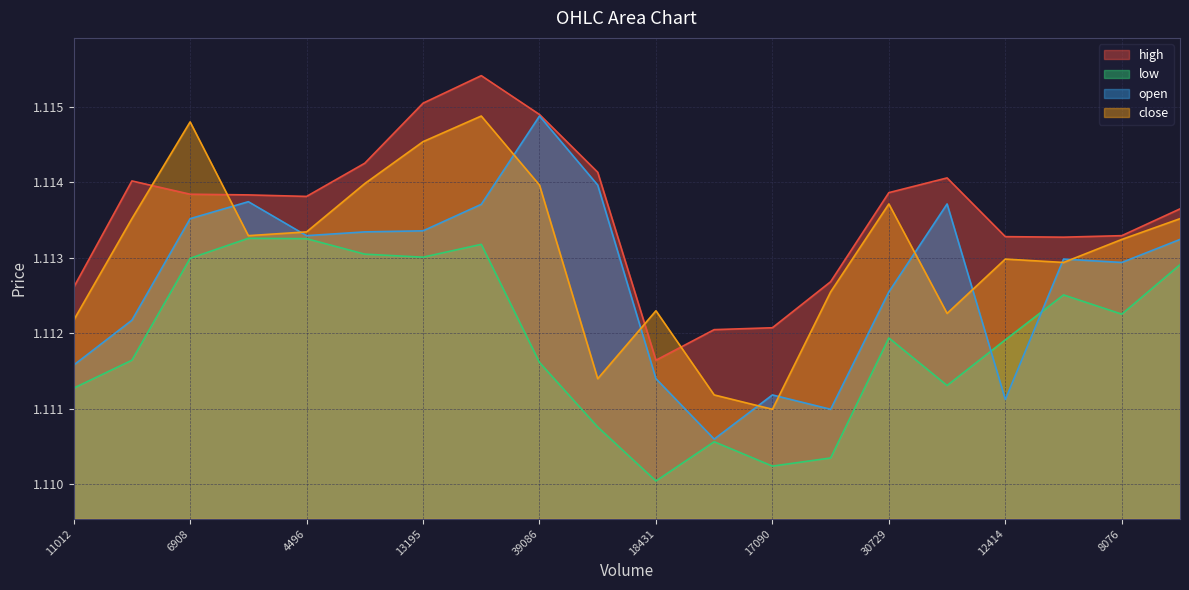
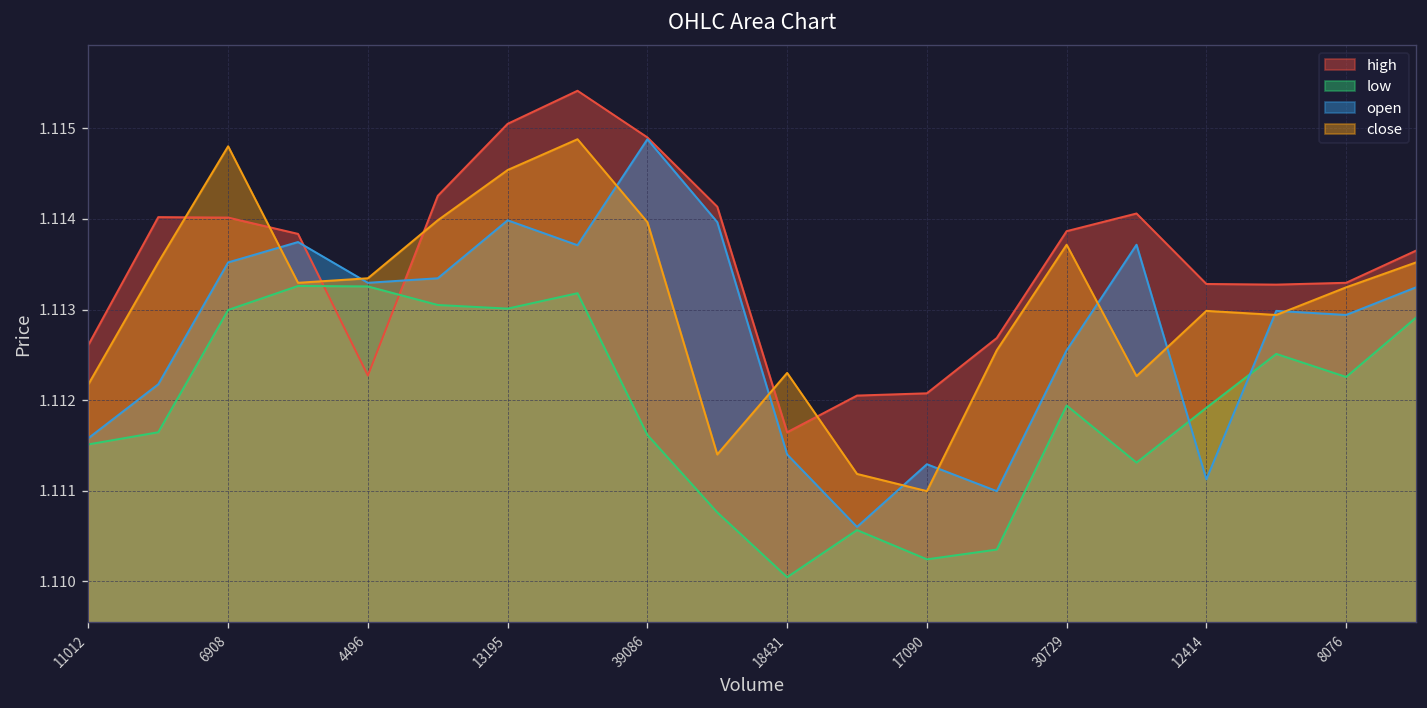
low, 11012: 1.1113 -> 1.1115
high, 6908: 1.1138 -> 1.1140
high, 4496: 1.1138 -> 1.1123
open, 13195: 1.1134 -> 1.1140
open, 17090: 1.1112 -> 1.1113
